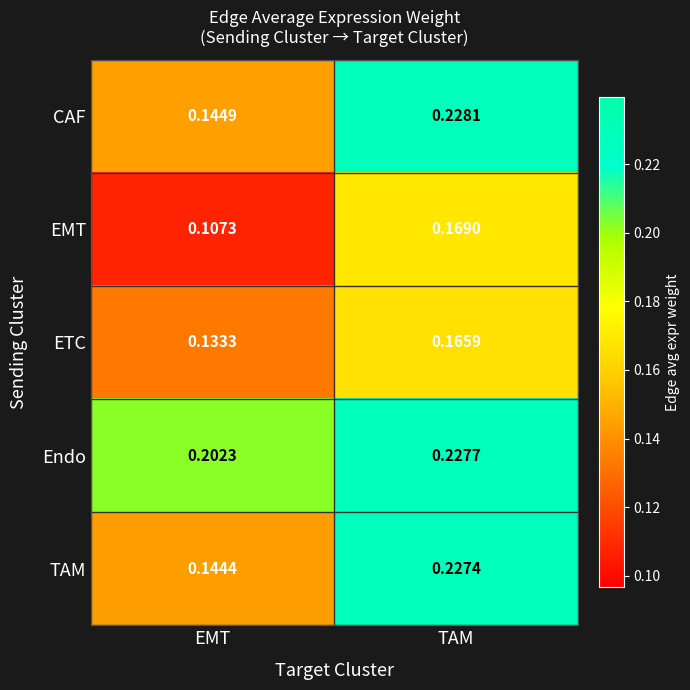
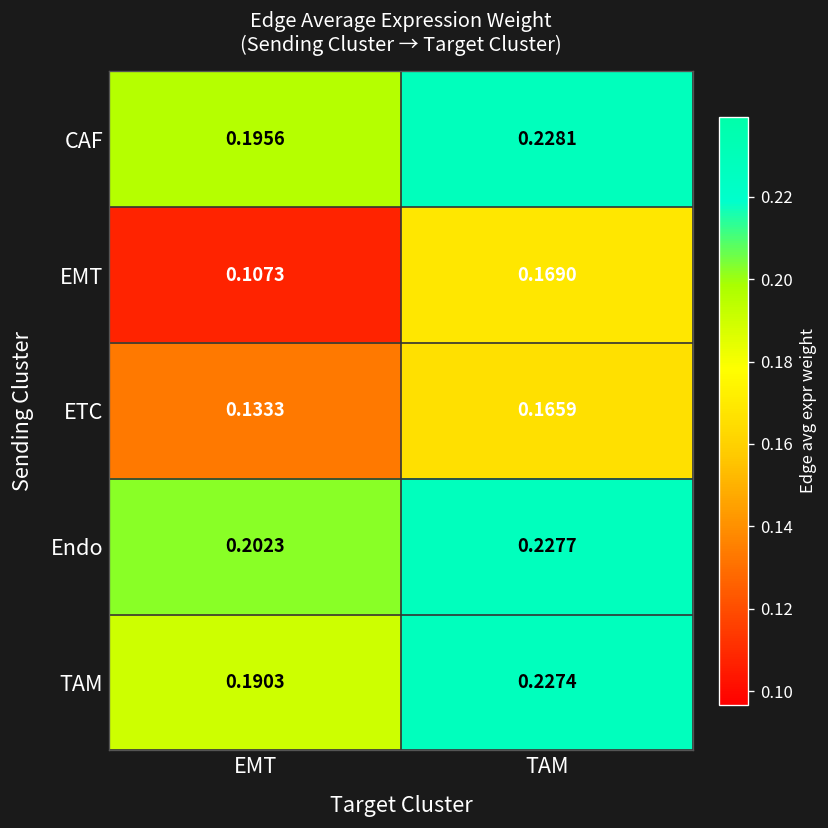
CAF, EMT: 0.1449 -> 0.1956
TAM, EMT: 0.1444 -> 0.1903
